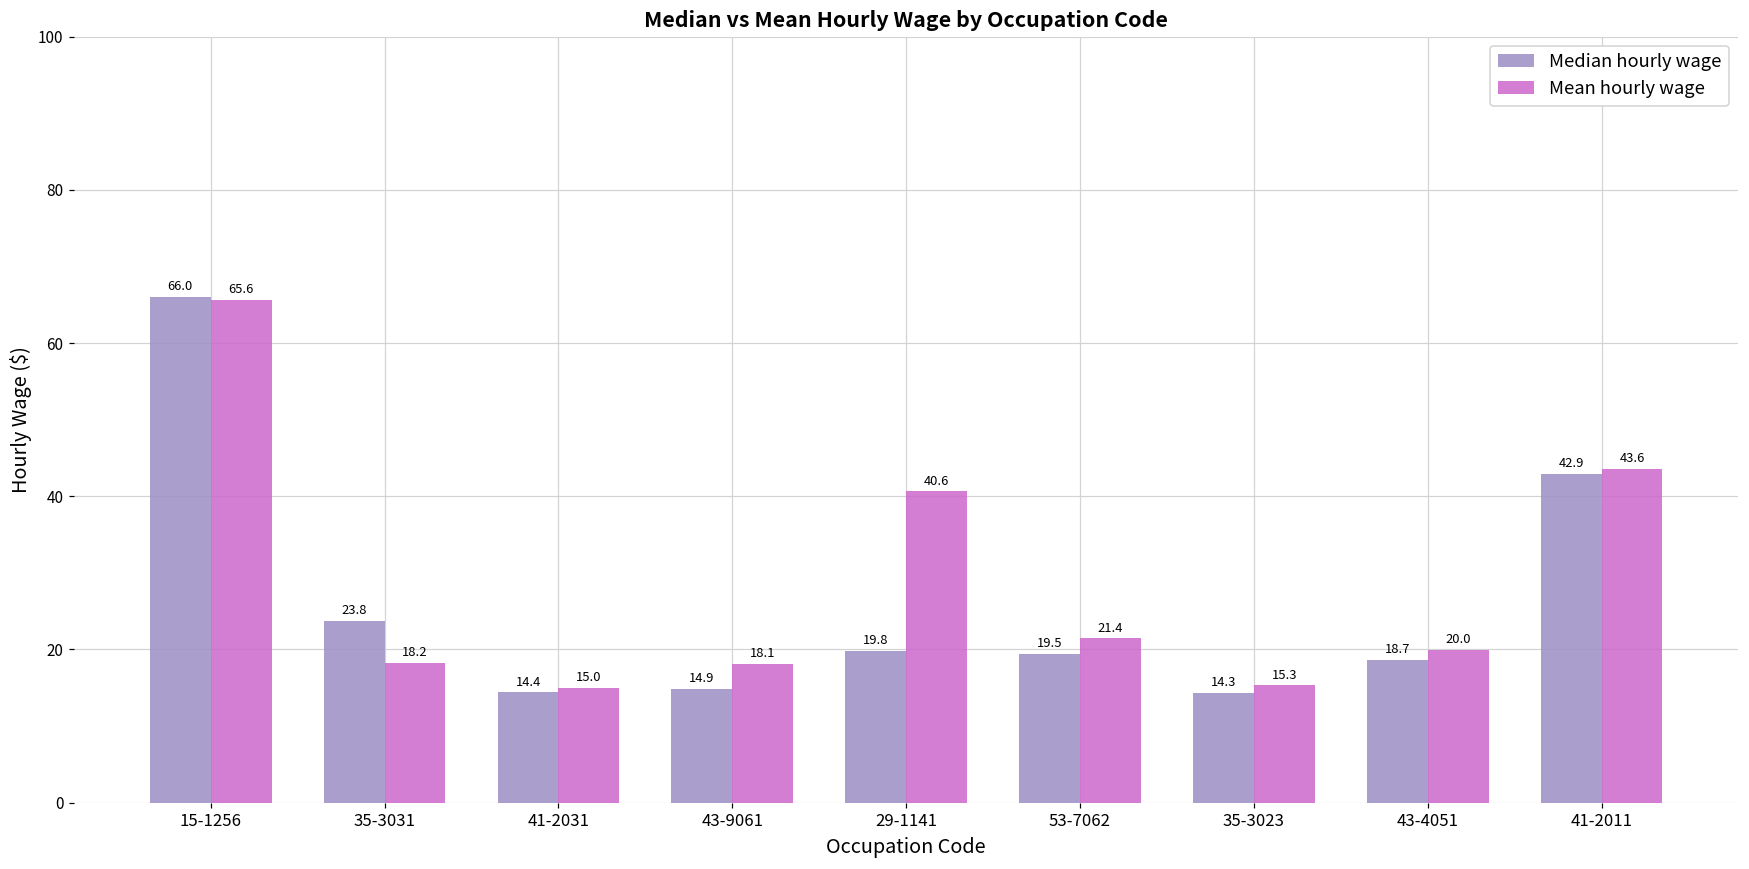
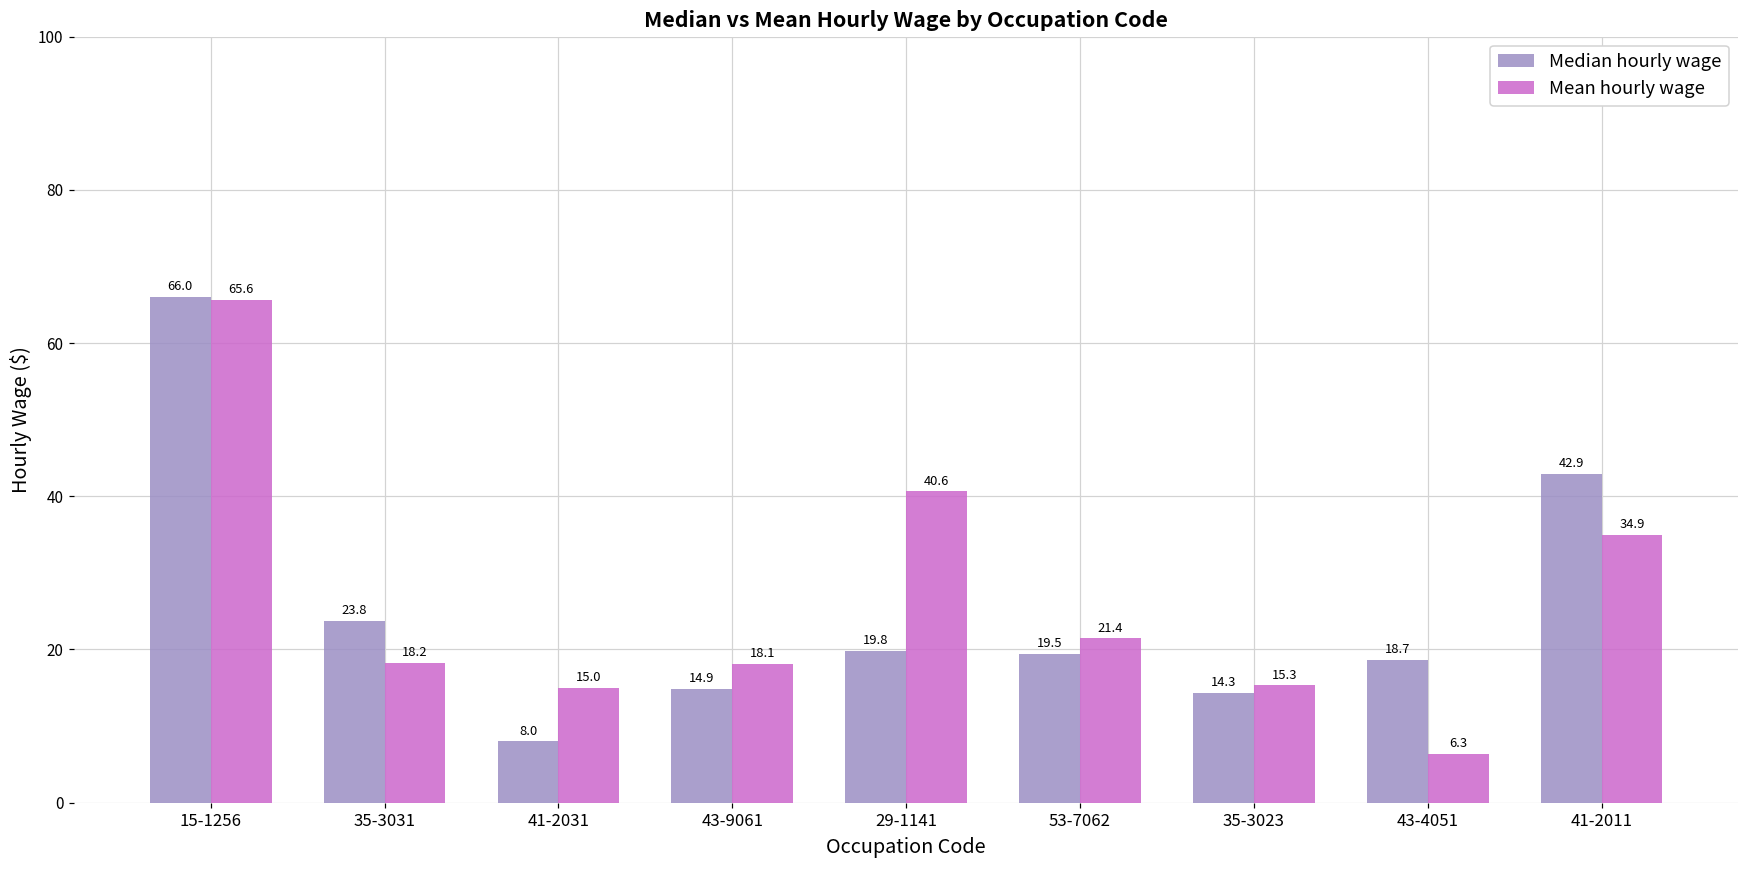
Median hourly wage, 41-2031: 14.4 -> 8.0
Mean hourly wage, 43-4051: 20.0 -> 6.3
Mean hourly wage, 41-2011: 43.6 -> 34.9
